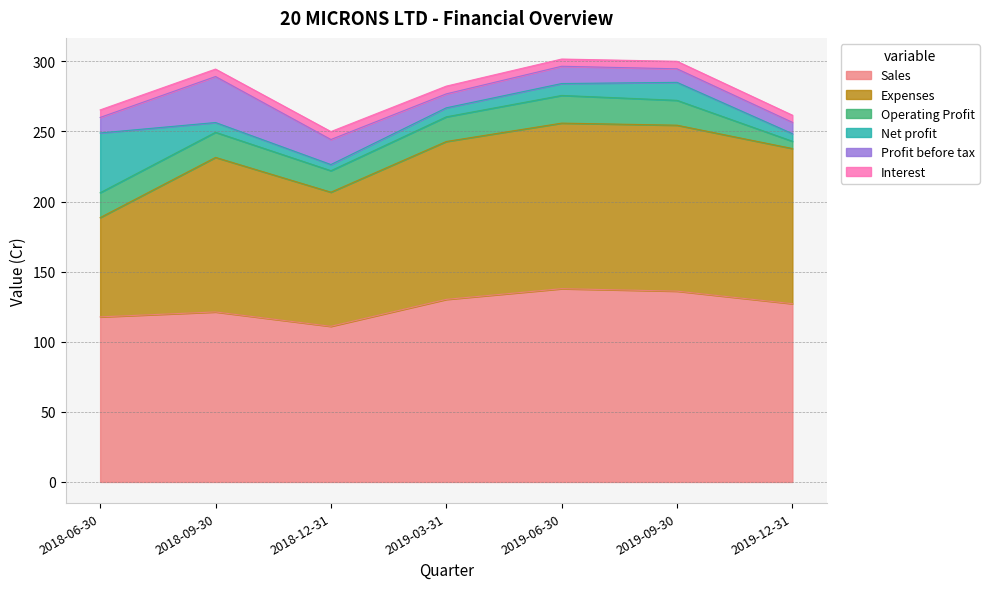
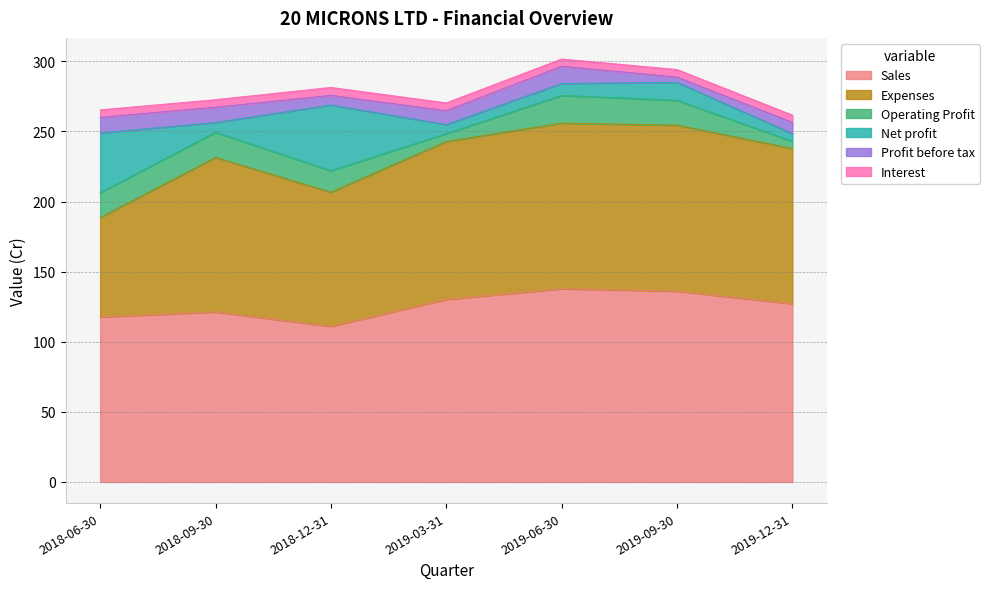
Profit before tax, 2018-09-30: 33 -> 11
Net profit, 2018-12-31: 4 -> 47
Profit before tax, 2018-12-31: 18 -> 7
Operating Profit, 2019-03-31: 18 -> 6
Profit before tax, 2019-09-30: 10 -> 4
